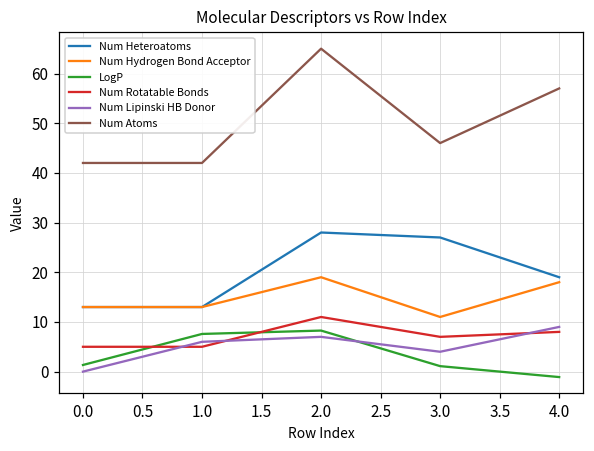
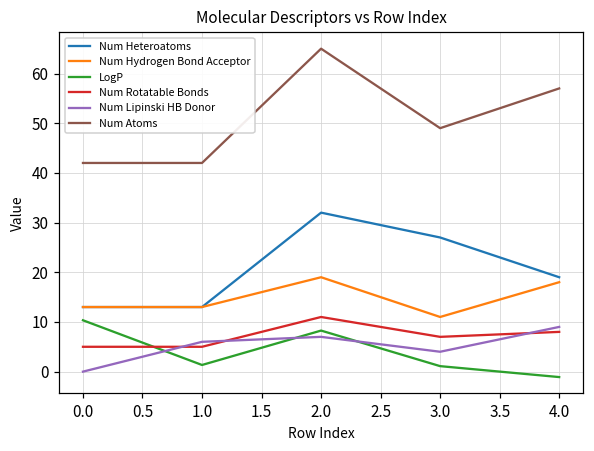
LogP, 0.0: 1 -> 10
LogP, 1.0: 8 -> 1
Num Heteroatoms, 2.0: 28 -> 32
Num Atoms, 3.0: 46 -> 49
